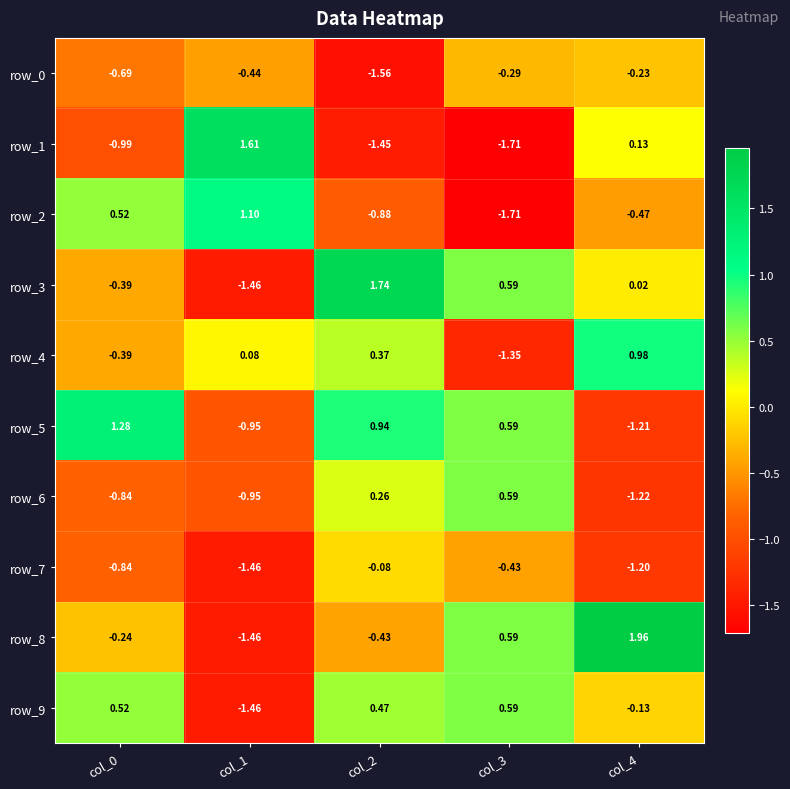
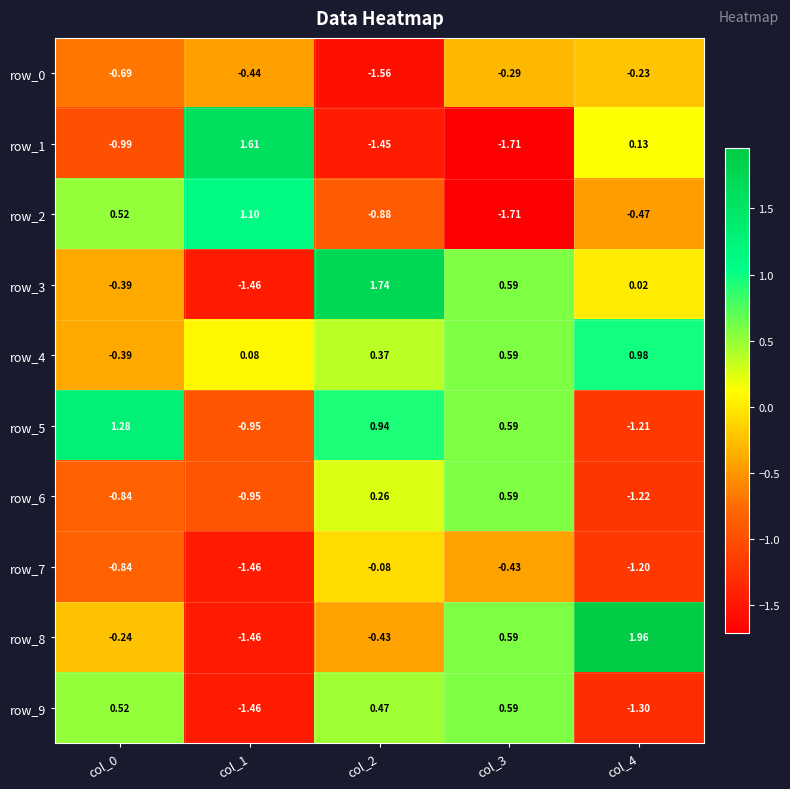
row_4, col_3: -1.35 -> 0.59
row_9, col_4: -0.13 -> -1.30
